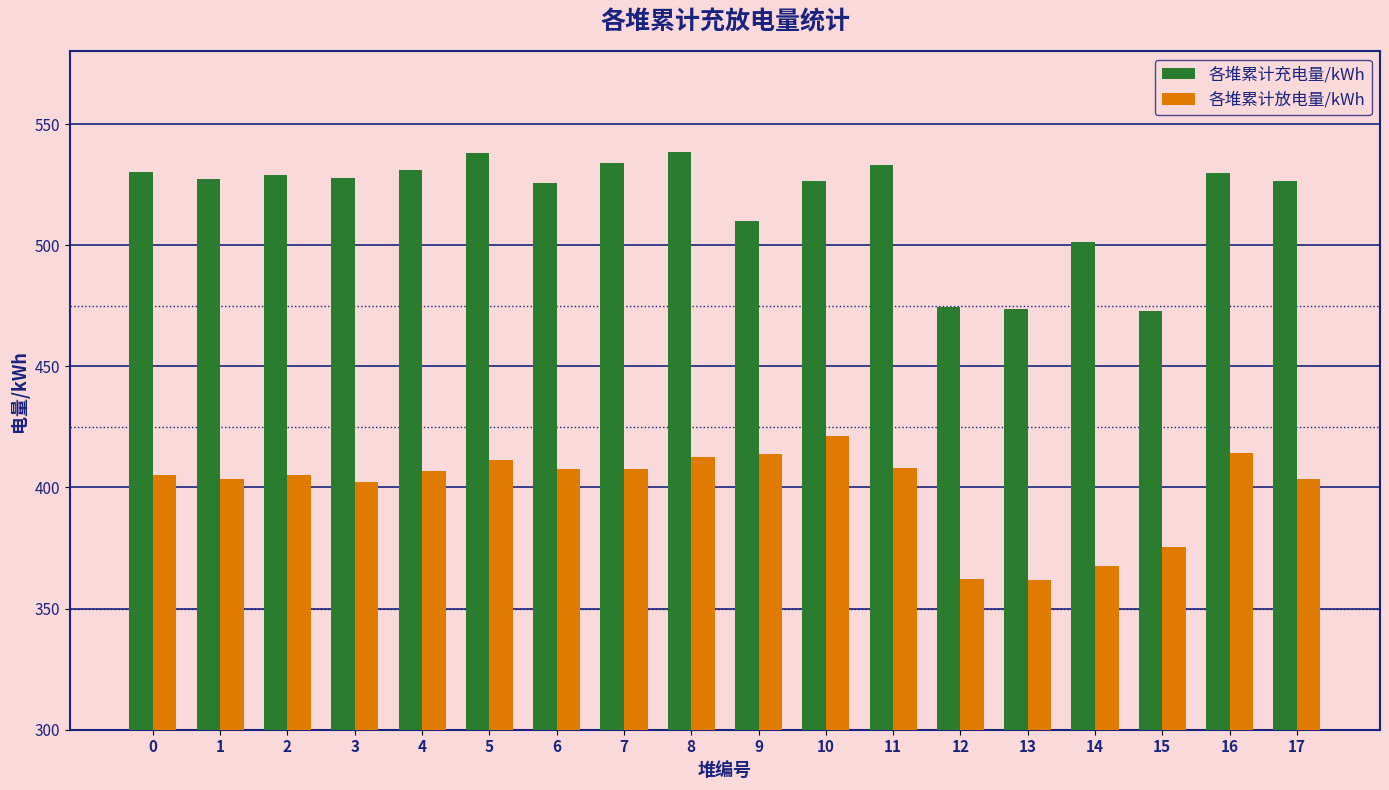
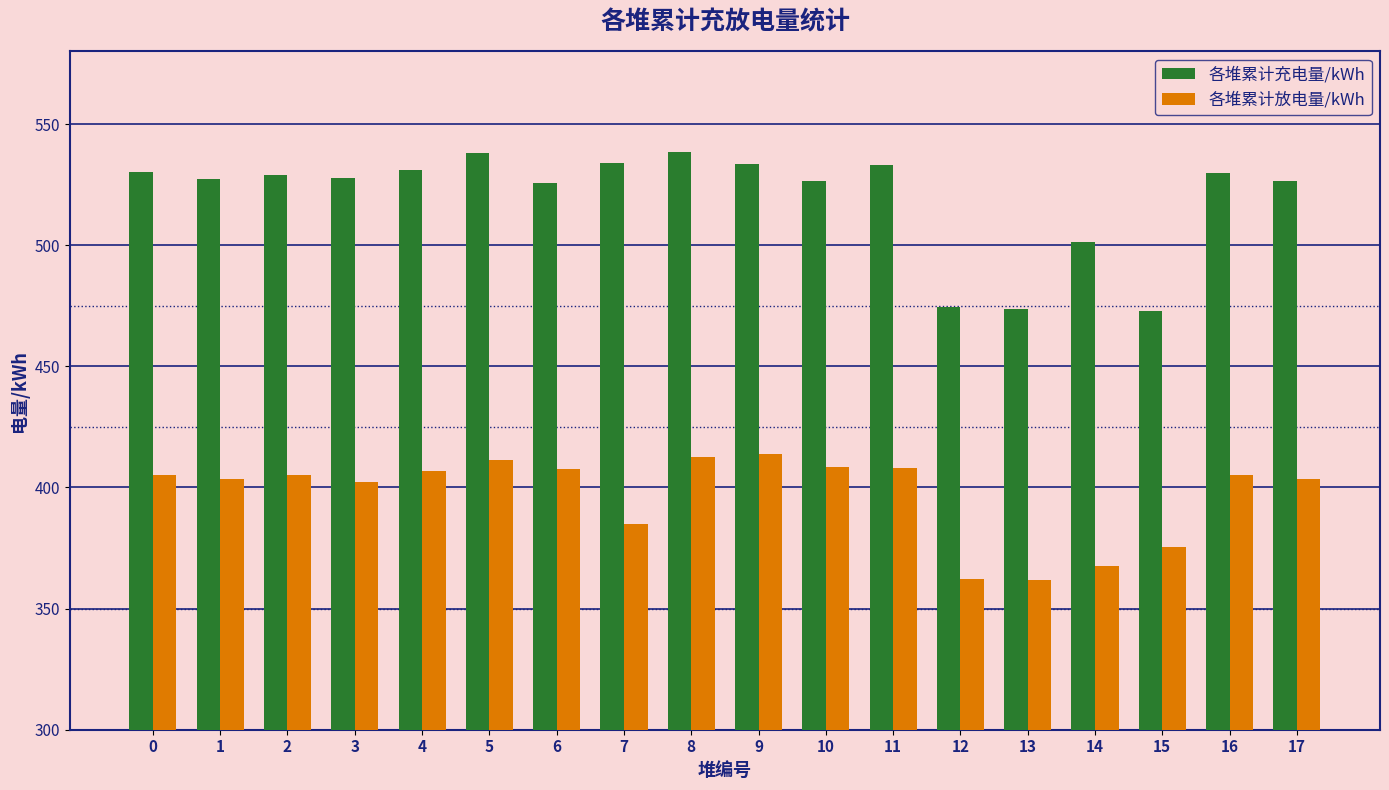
各堆累计放电量/kWh, 7: 408 -> 385
各堆累计充电量/kWh, 9: 510 -> 534
各堆累计放电量/kWh, 10: 421 -> 408
各堆累计放电量/kWh, 16: 414 -> 405
